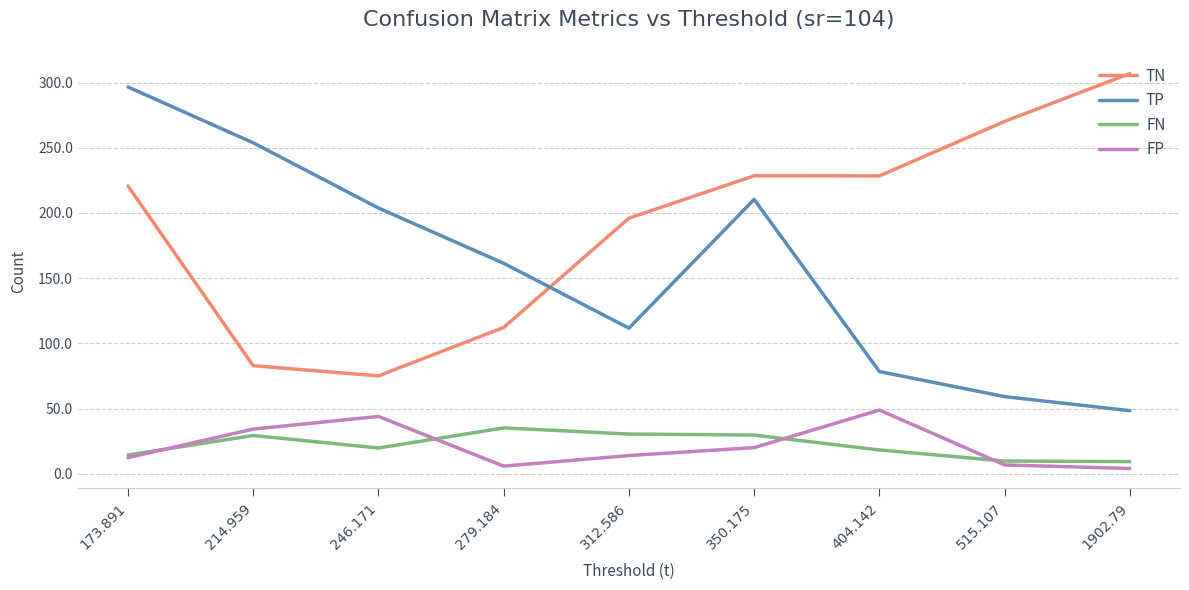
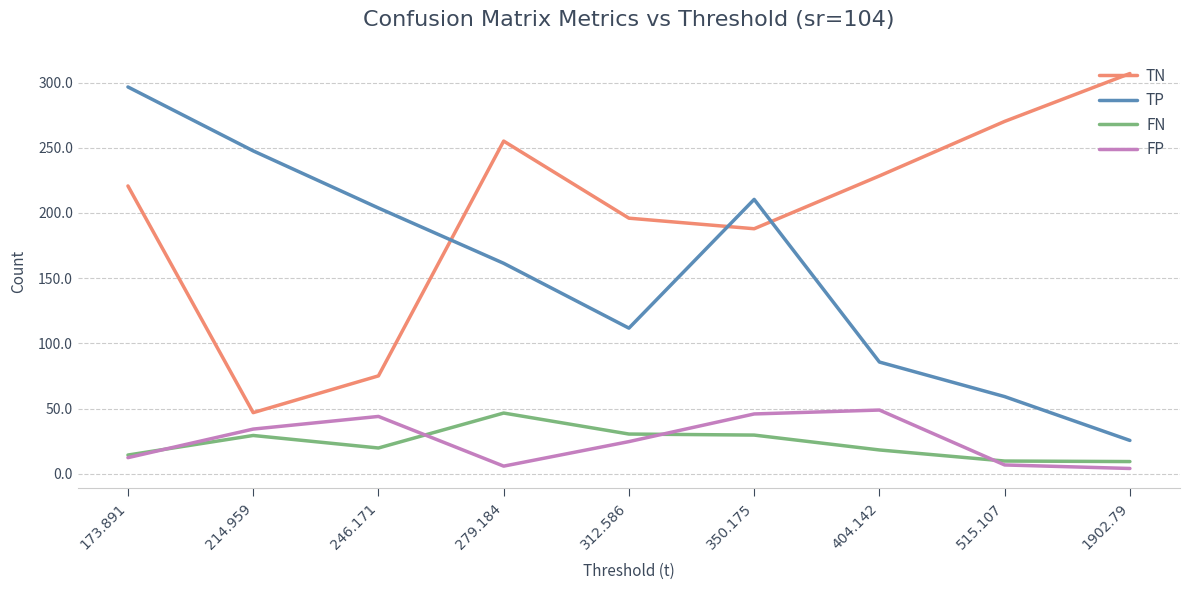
TN, 214.959: 83 -> 47
TP, 214.959: 254 -> 248
TN, 279.184: 112 -> 255
FN, 279.184: 35 -> 47
FP, 312.586: 14 -> 25
TN, 350.175: 229 -> 188
FP, 350.175: 20 -> 46
TP, 404.142: 78 -> 86
TP, 1902.79: 48 -> 26
